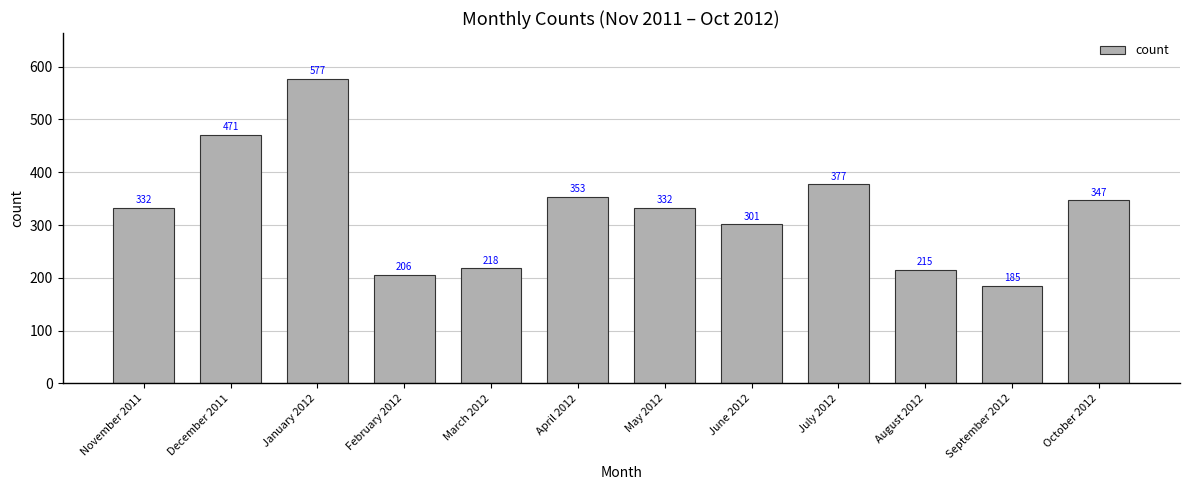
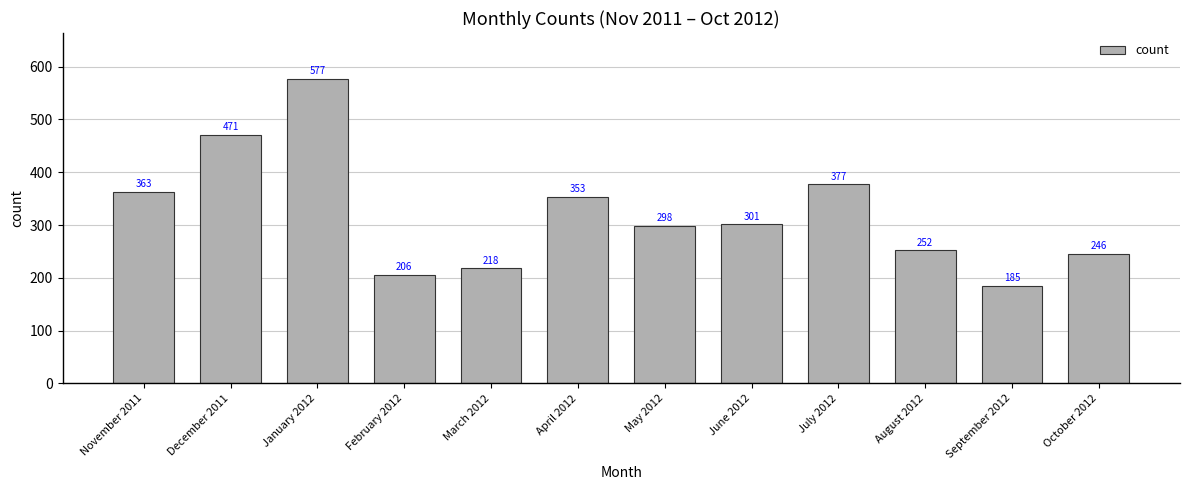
November 2011: 332 -> 363
May 2012: 332 -> 298
August 2012: 215 -> 252
October 2012: 347 -> 246
